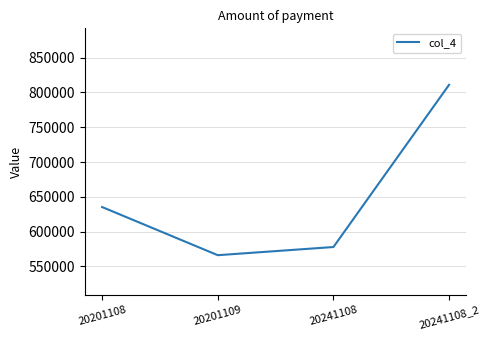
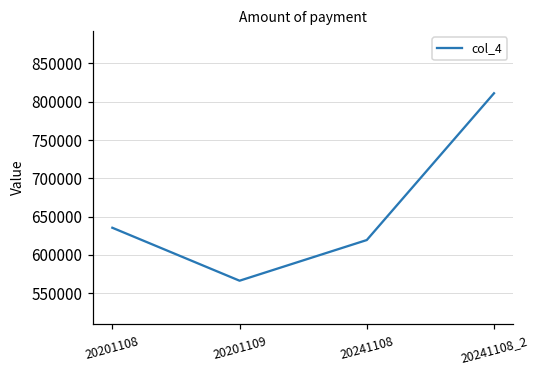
20241108: 580000 -> 620000
